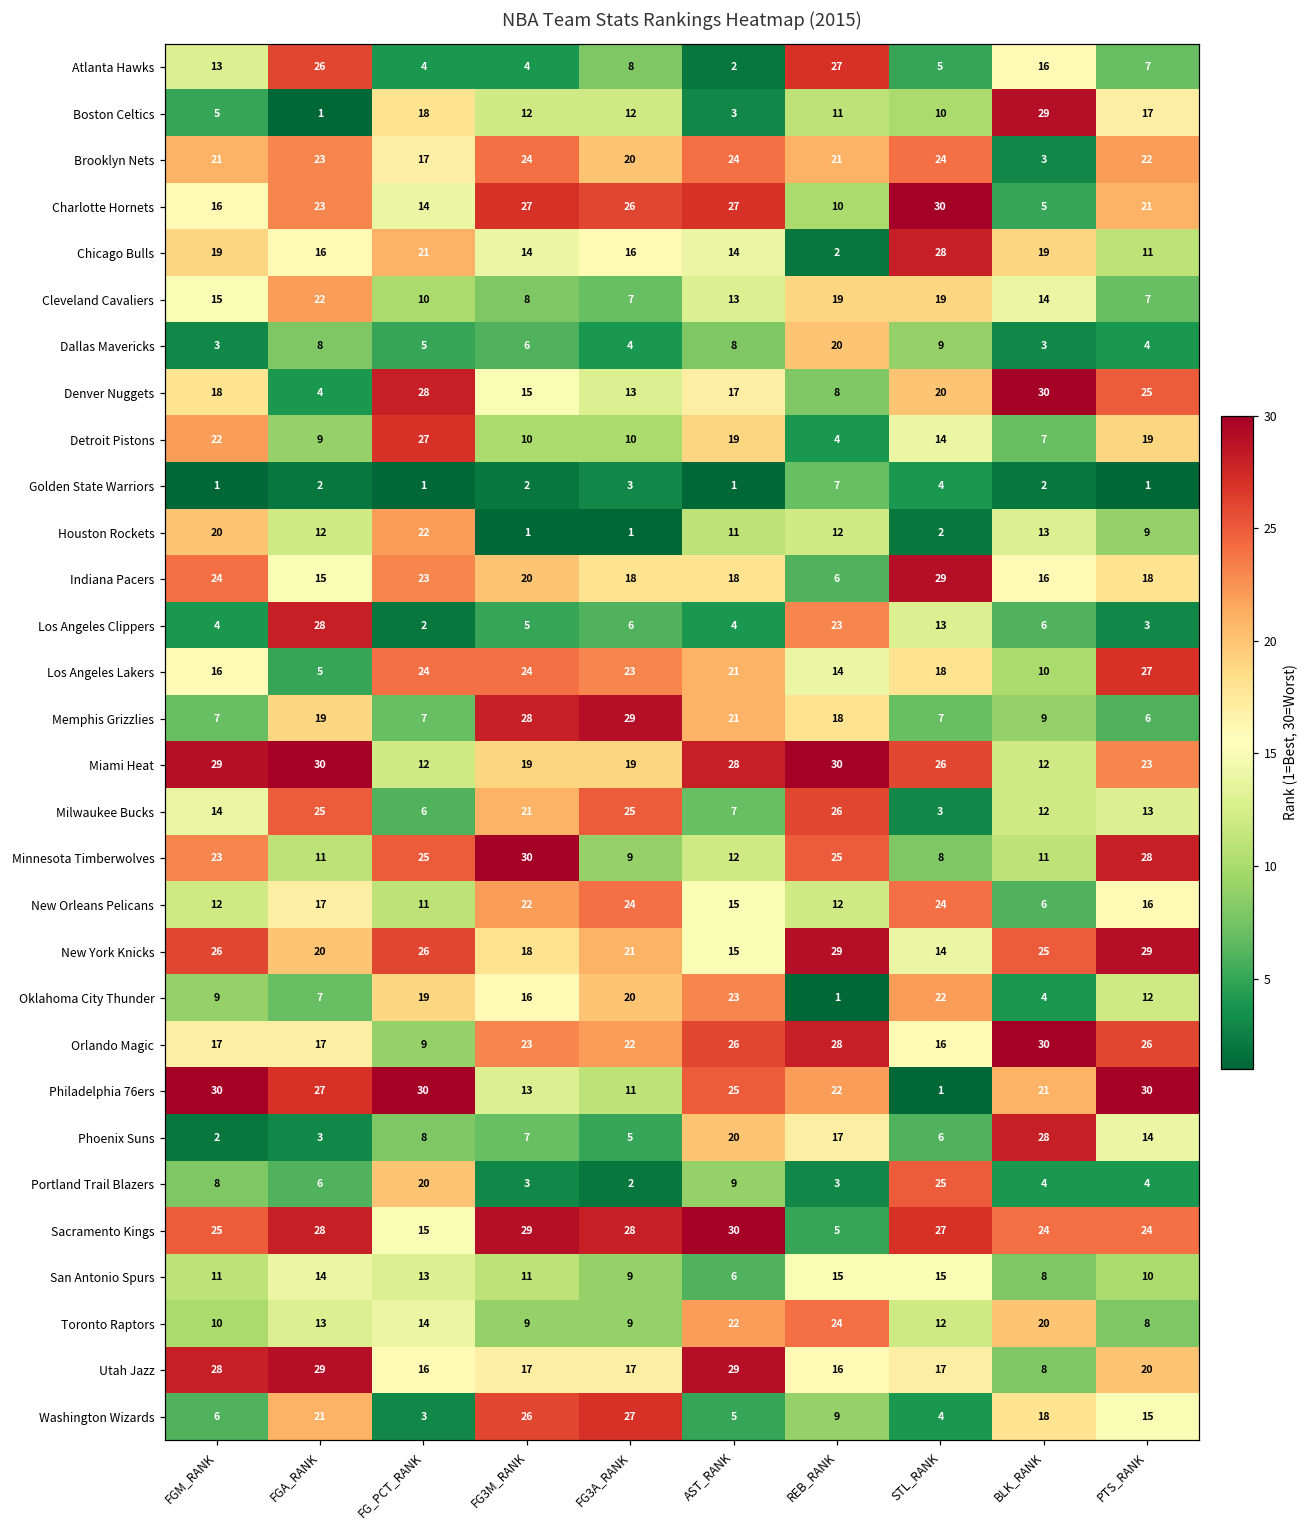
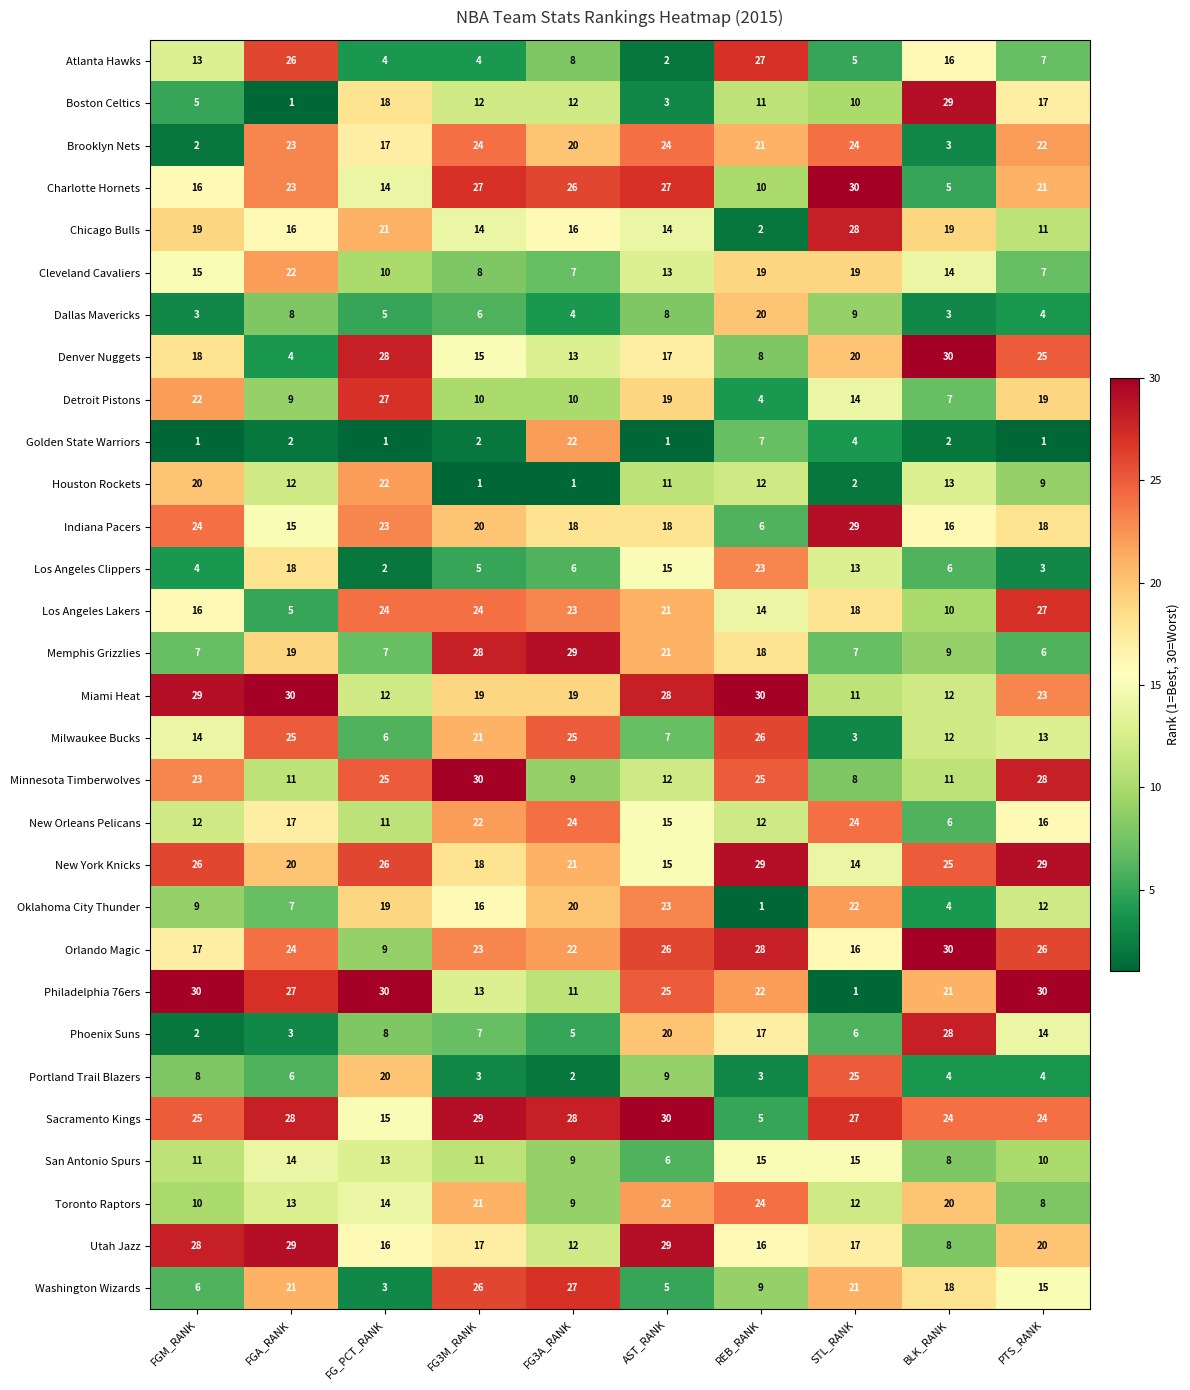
Brooklyn Nets, FGM_RANK: 21 -> 2
Golden State Warriors, FG3A_RANK: 3 -> 22
Los Angeles Clippers, FGA_RANK: 28 -> 18
Los Angeles Clippers, AST_RANK: 4 -> 15
Miami Heat, STL_RANK: 26 -> 11
Orlando Magic, FGA_RANK: 17 -> 24
Toronto Raptors, FG3M_RANK: 9 -> 21
Utah Jazz, FG3A_RANK: 17 -> 12
Washington Wizards, STL_RANK: 4 -> 21
